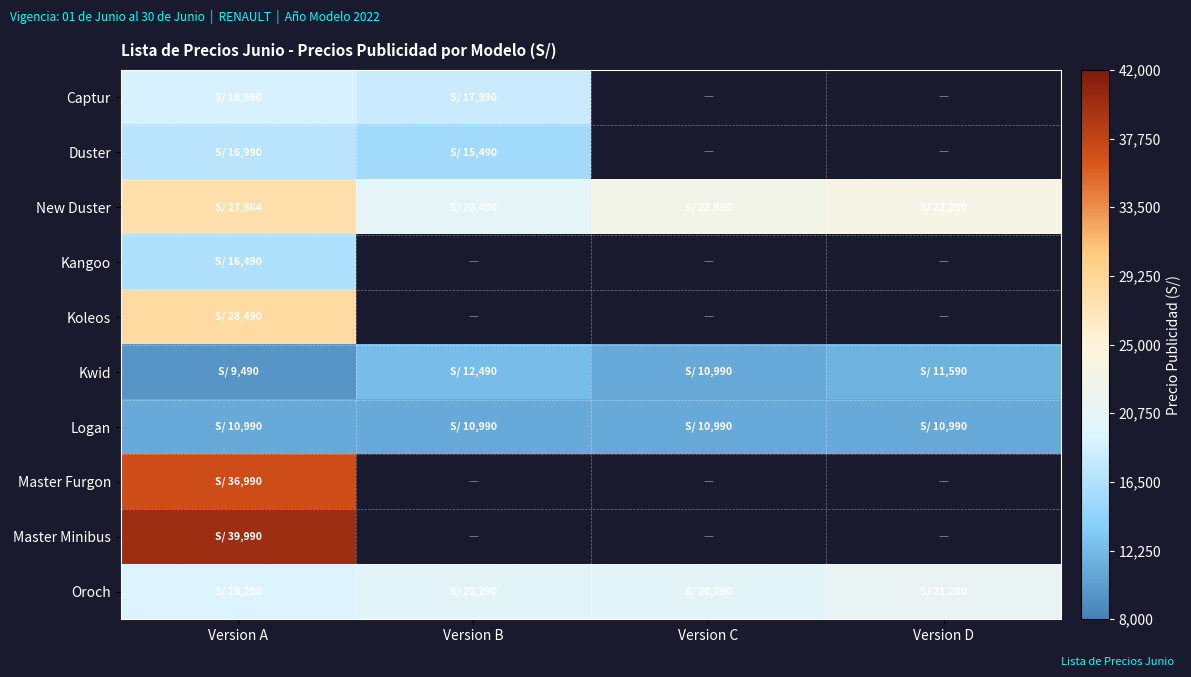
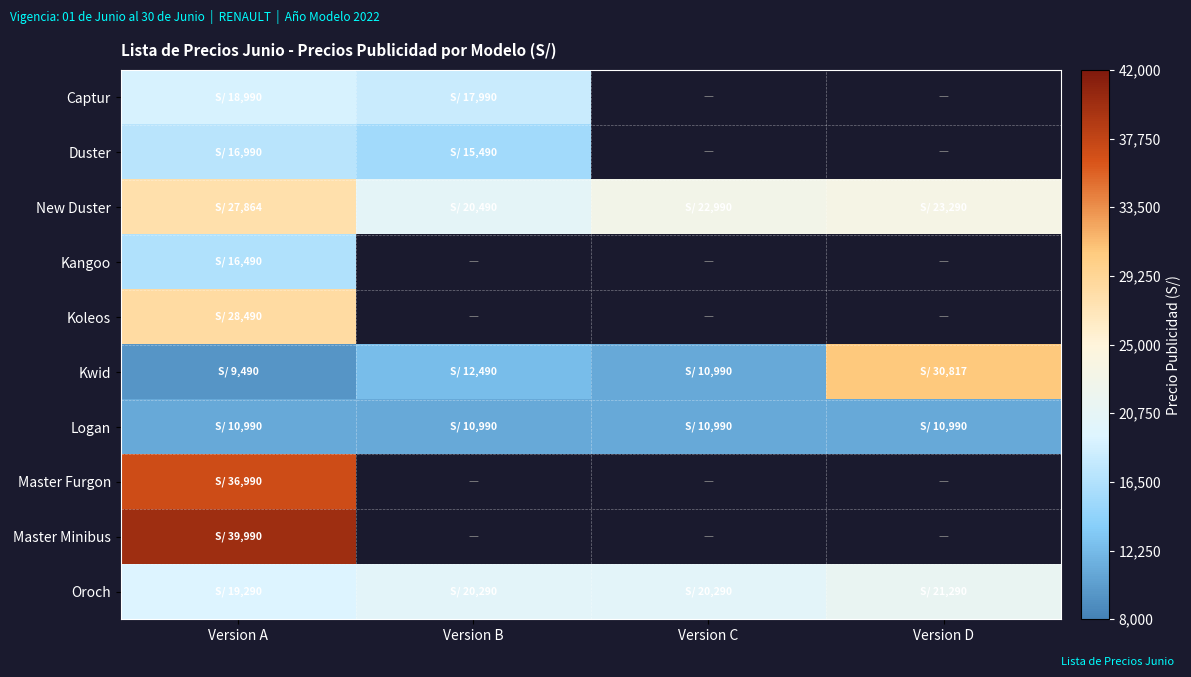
Kwid, Version D: 11,590 -> 30,817
